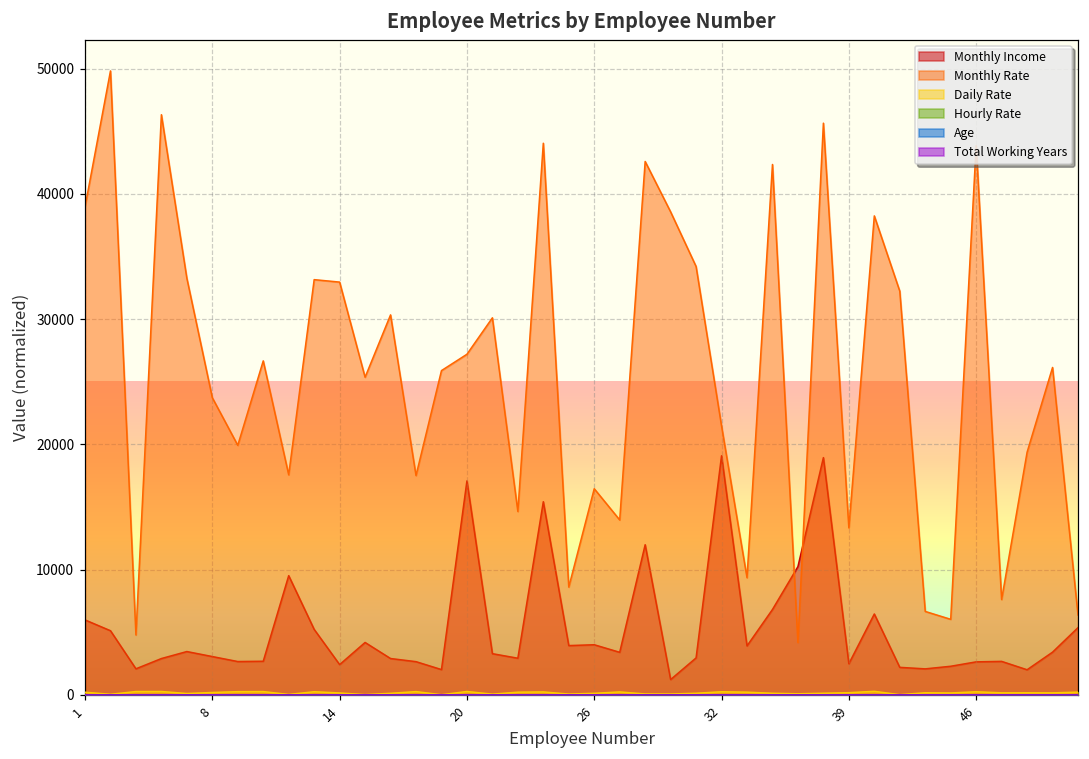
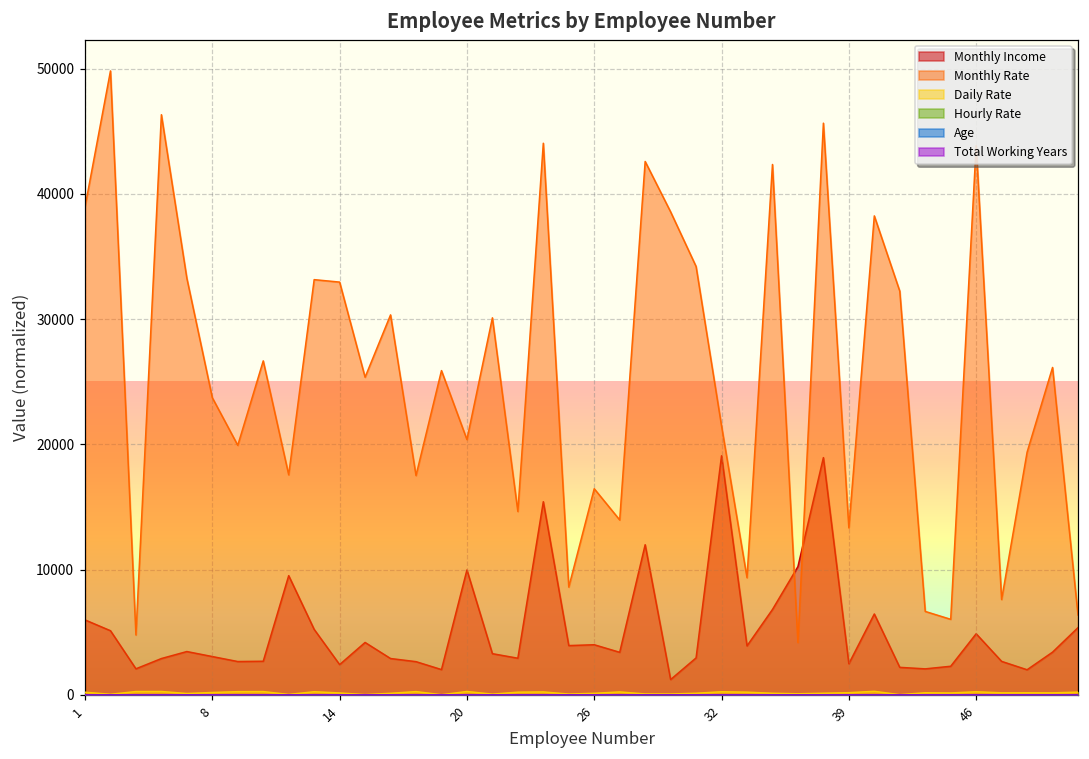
Monthly Income, 20: 17100 -> 10000
Monthly Rate, 20: 27200 -> 20400
Monthly Income, 46: 2600 -> 4900
